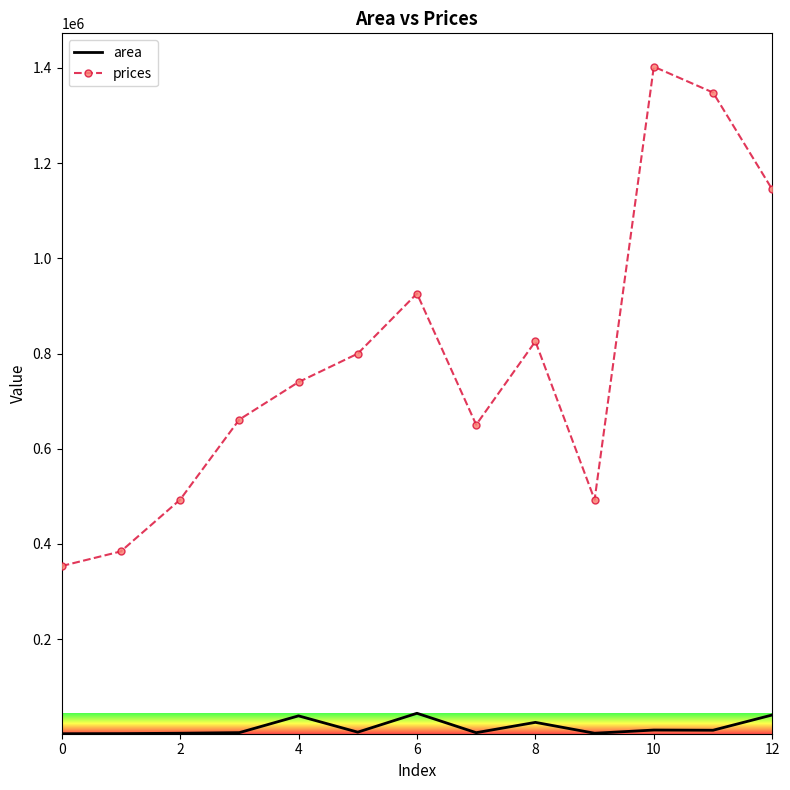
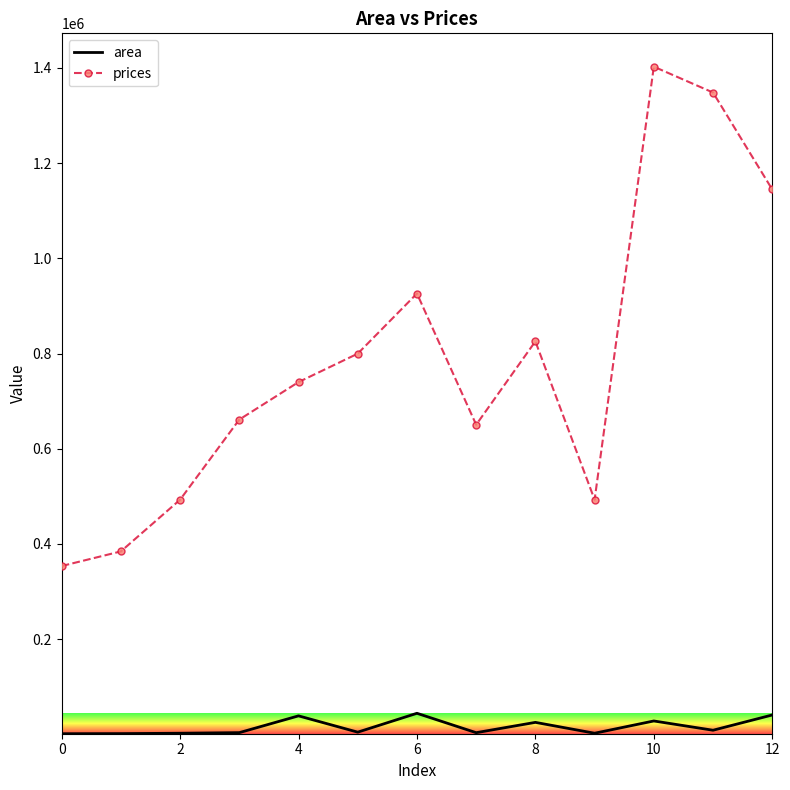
area, 10: 10000 -> 30000
